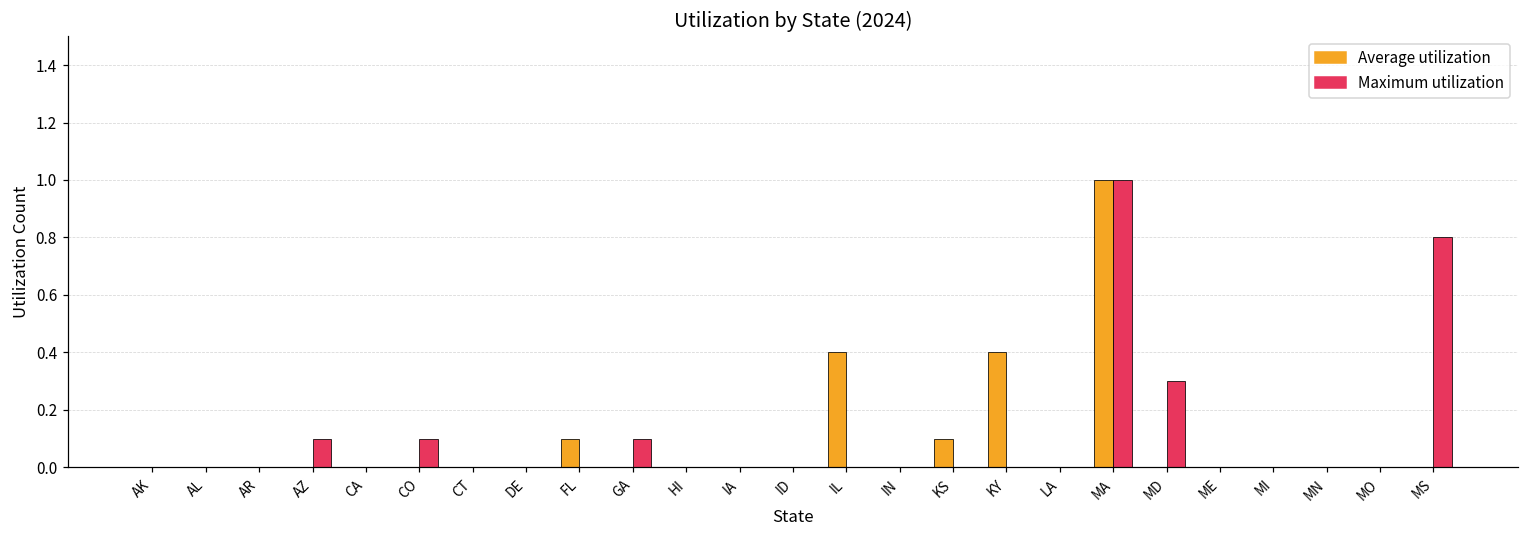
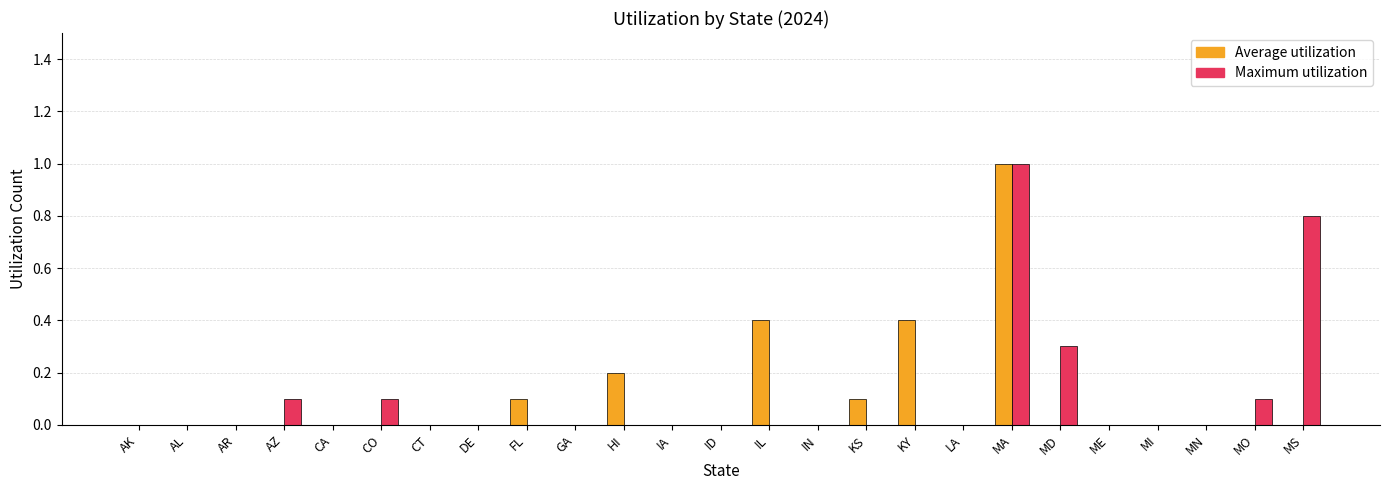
Maximum utilization, GA: 0.1 -> 0.0
Average utilization, HI: 0.0 -> 0.2
Maximum utilization, MO: 0.0 -> 0.1
